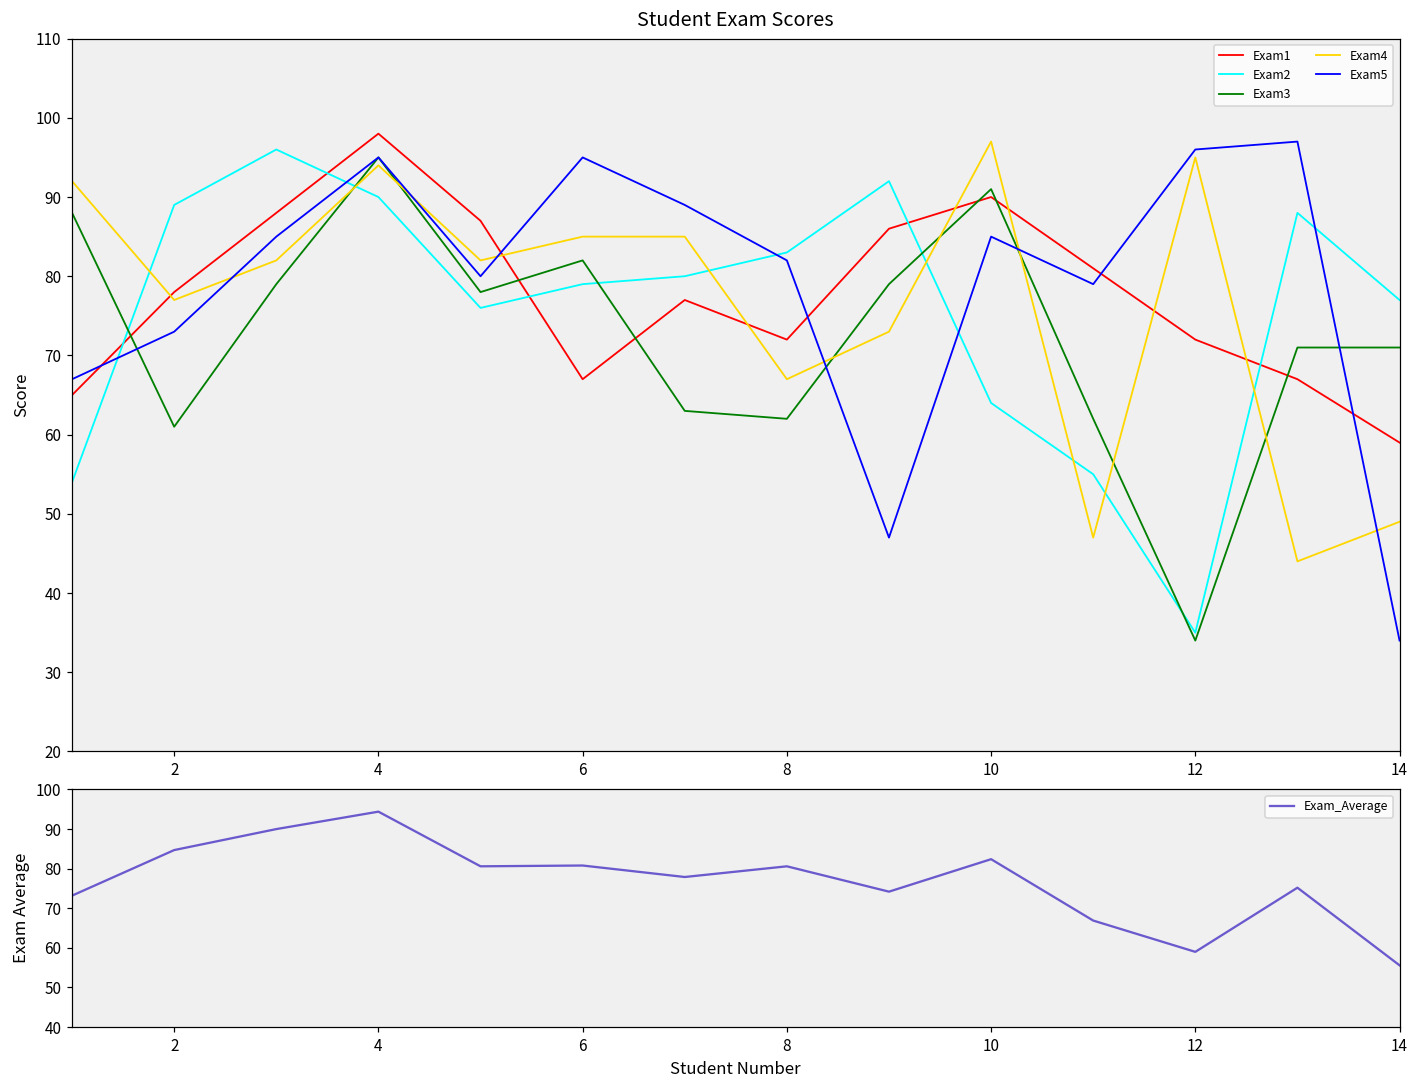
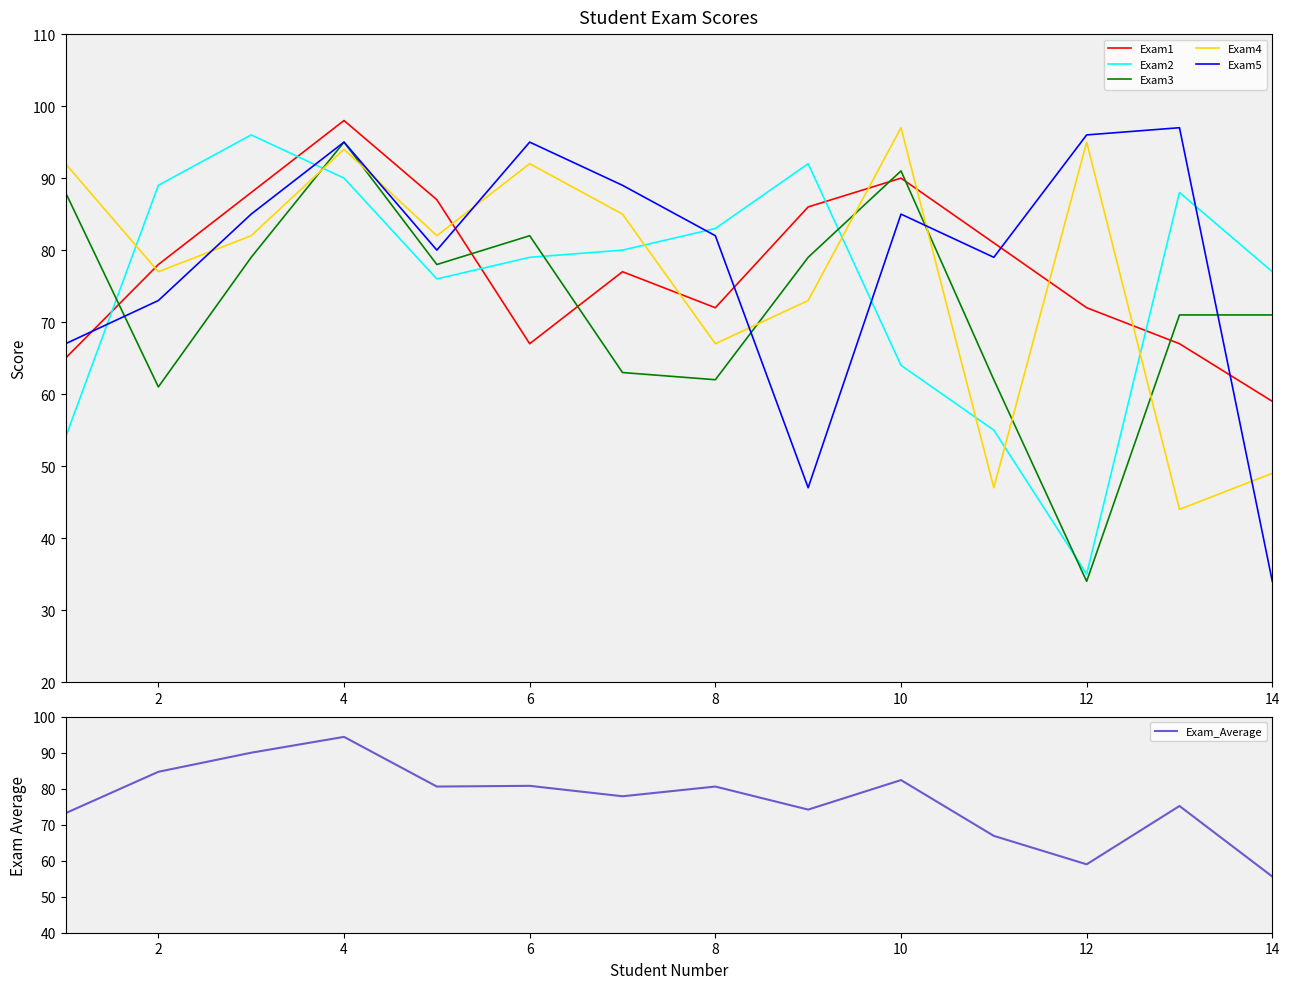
Student Exam Scores, Exam4, 6: 85 -> 92
